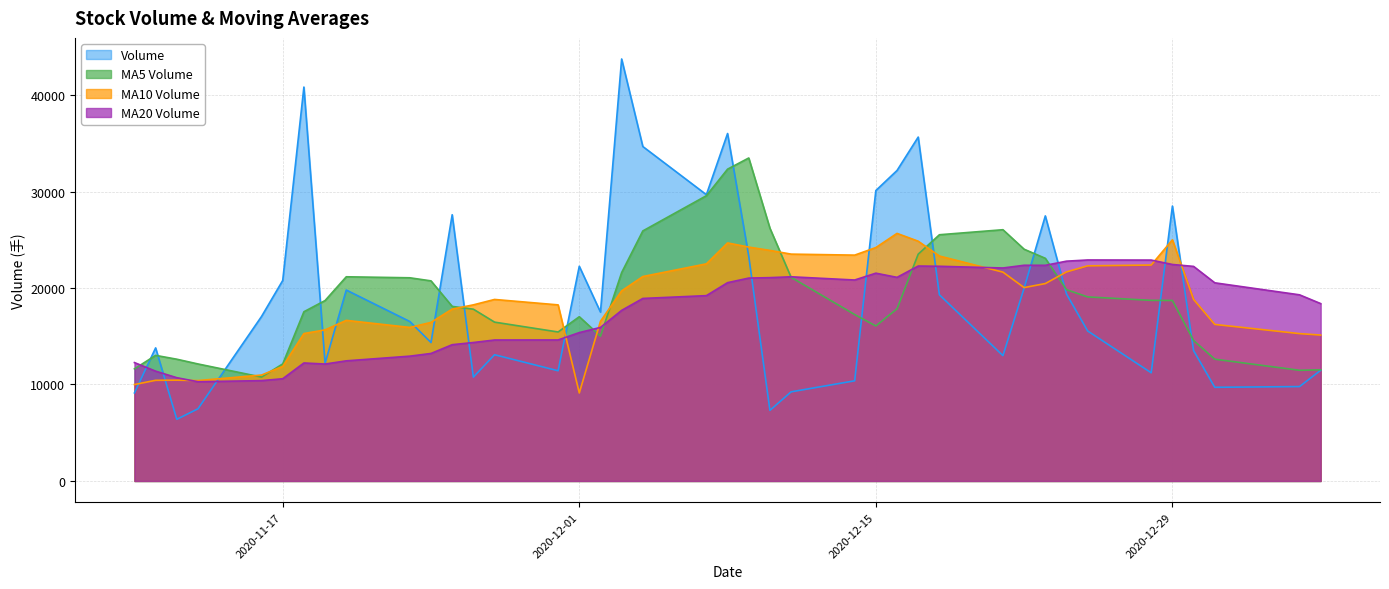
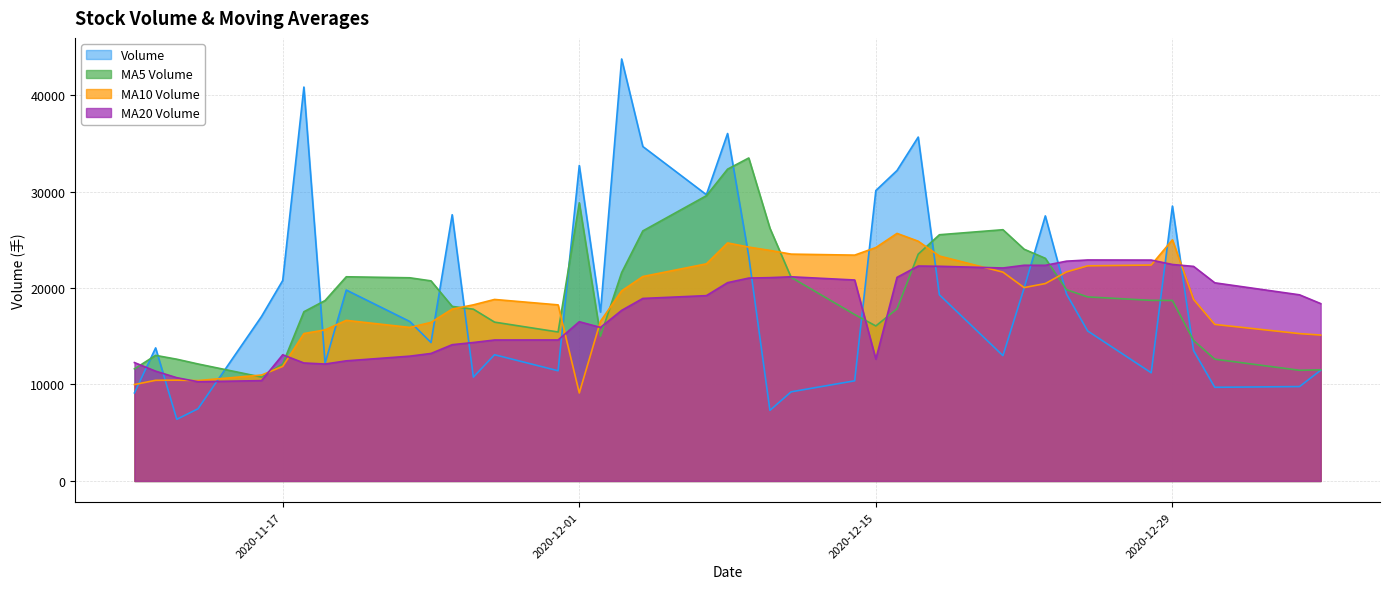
MA20 Volume, 2020-11-17: 11000 -> 13000
Volume, 2020-12-01: 22000 -> 33000
MA5 Volume, 2020-12-01: 17000 -> 29000
MA20 Volume, 2020-12-01: 15000 -> 17000
MA20 Volume, 2020-12-15: 22000 -> 13000
